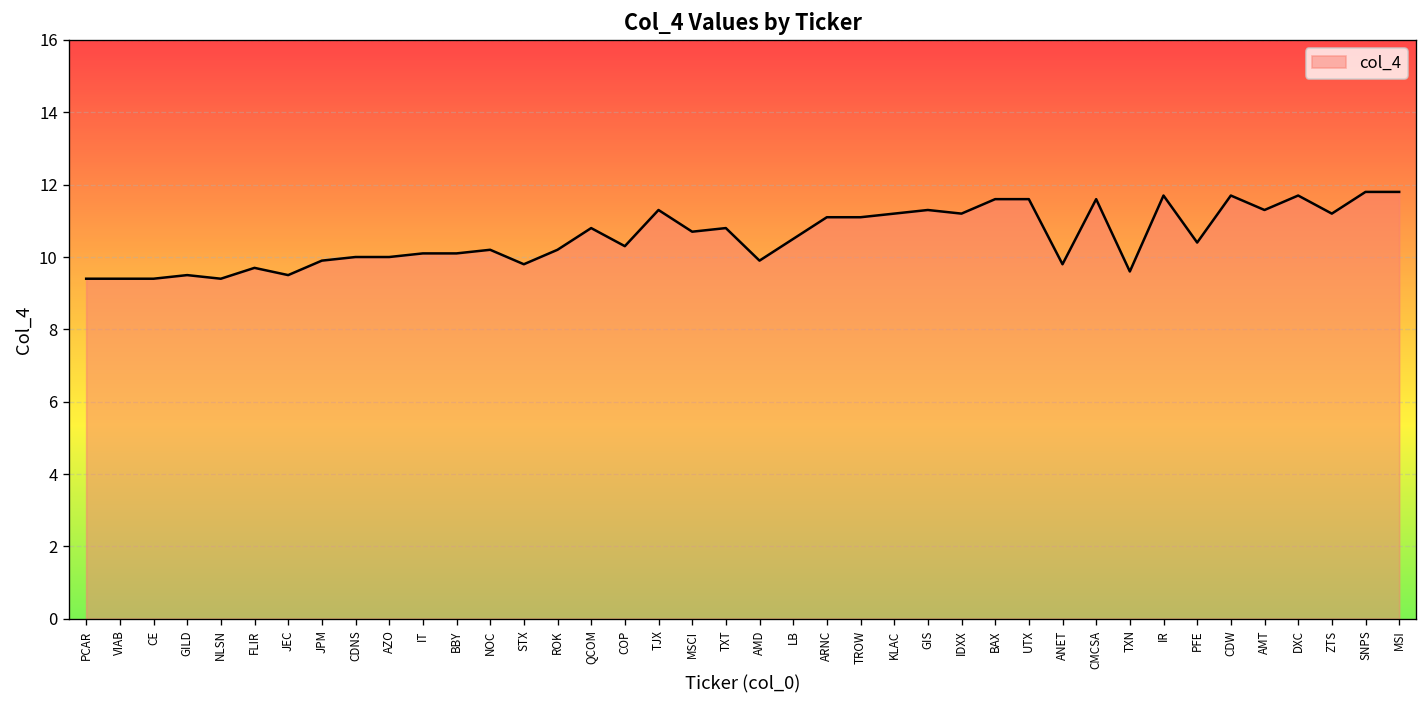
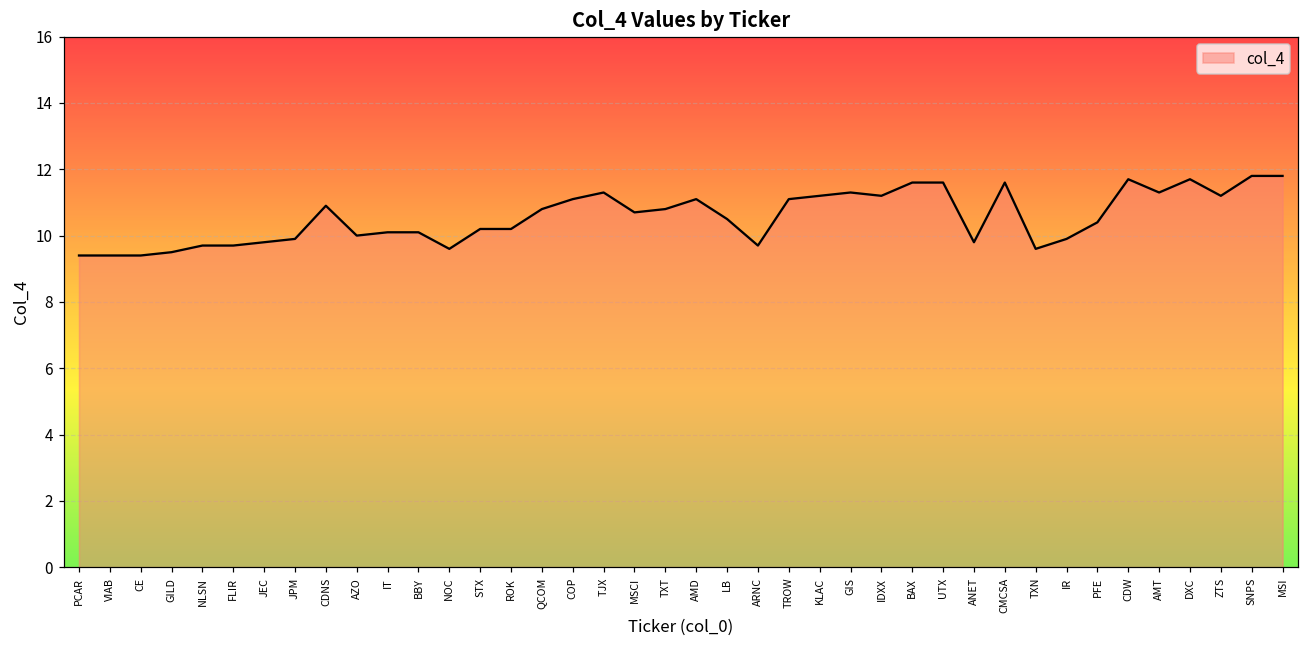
NLSN: 9.4 -> 9.7
JEC: 9.5 -> 9.8
CDNS: 10.0 -> 10.9
NOC: 10.2 -> 9.6
STX: 9.8 -> 10.2
COP: 10.3 -> 11.1
AMD: 9.9 -> 11.1
ARNC: 11.1 -> 9.7
IR: 11.7 -> 9.9
